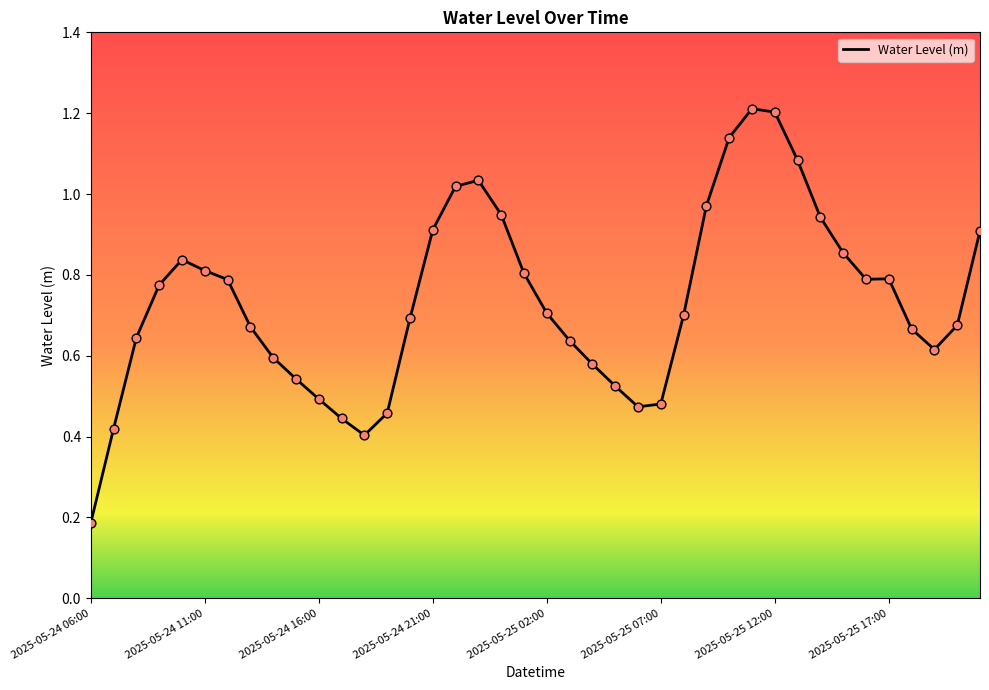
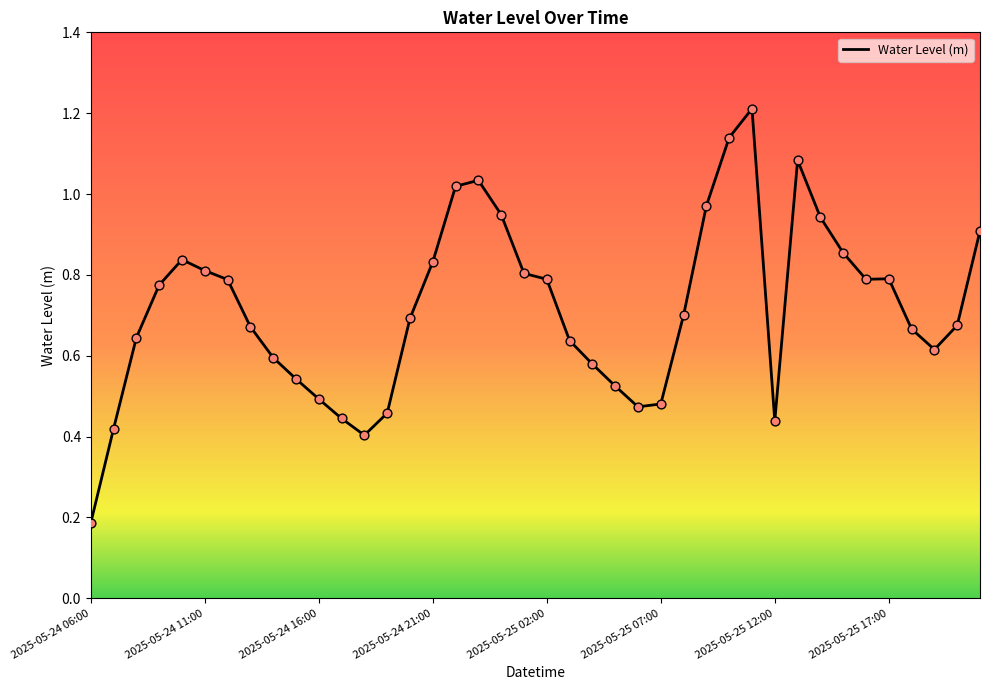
2025-05-24 21:00: 0.91 -> 0.83
2025-05-25 02:00: 0.71 -> 0.79
2025-05-25 12:00: 1.20 -> 0.44
